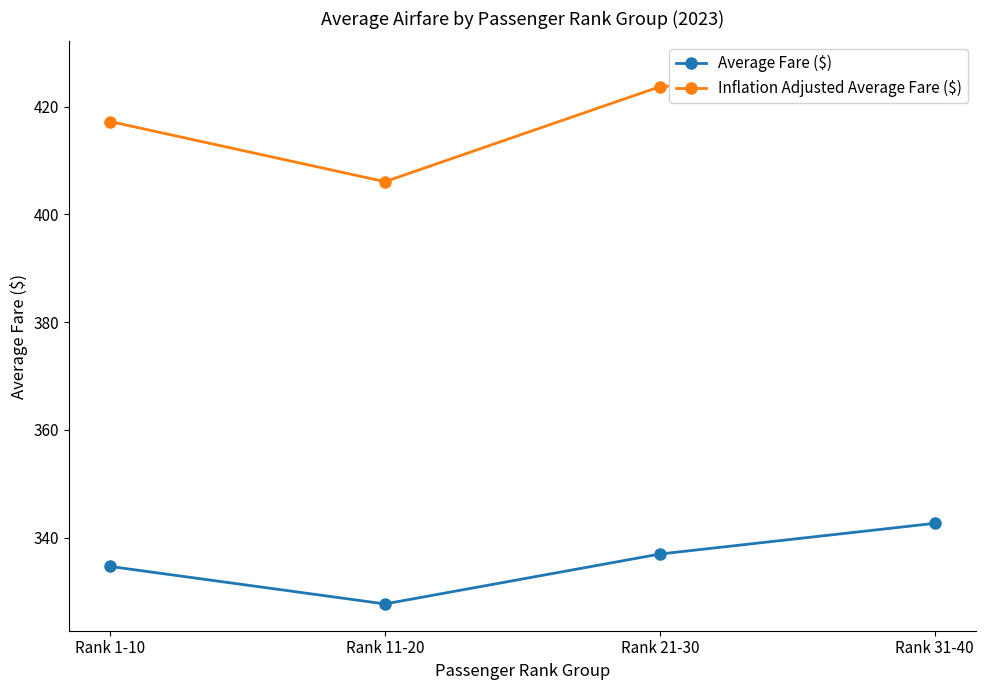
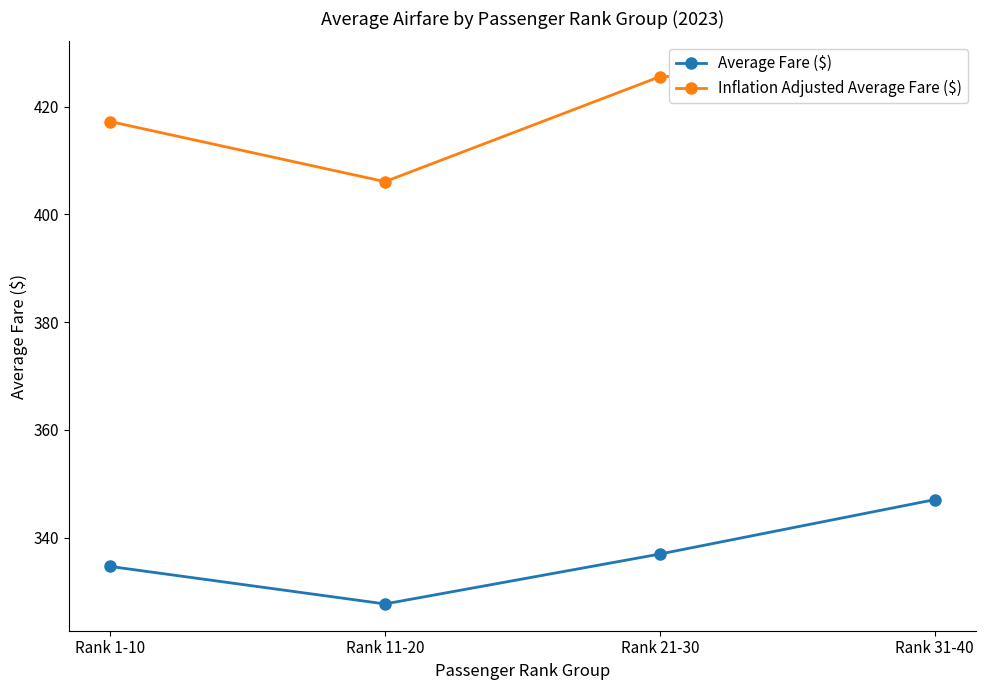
Inflation Adjusted Average Fare ($), Rank 21-30: 424 -> 426
Average Fare ($), Rank 31-40: 343 -> 347
